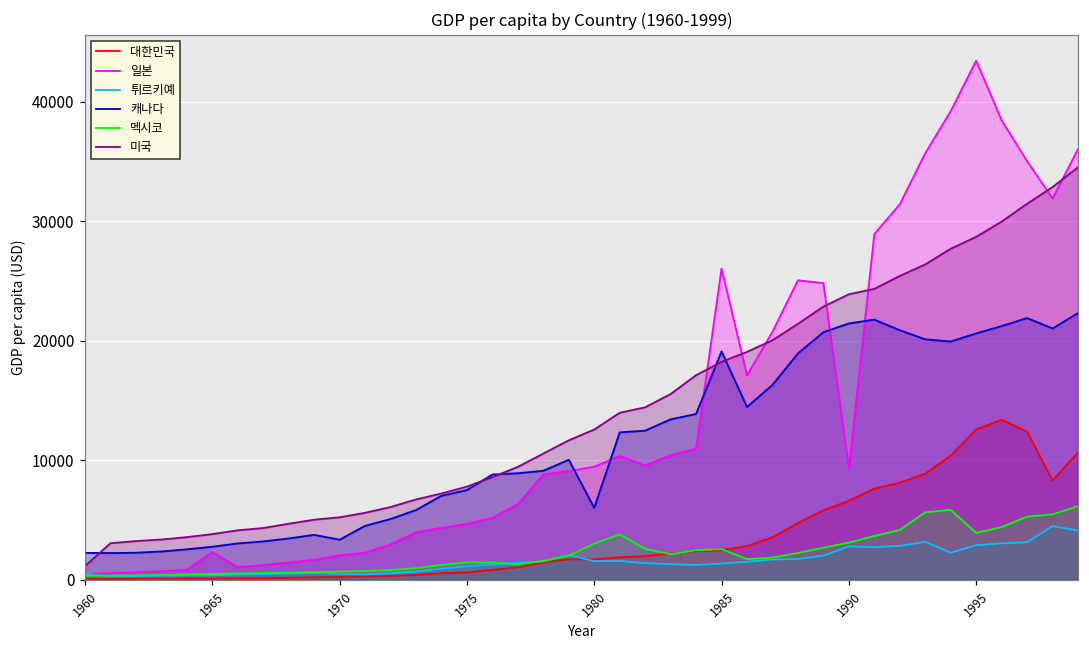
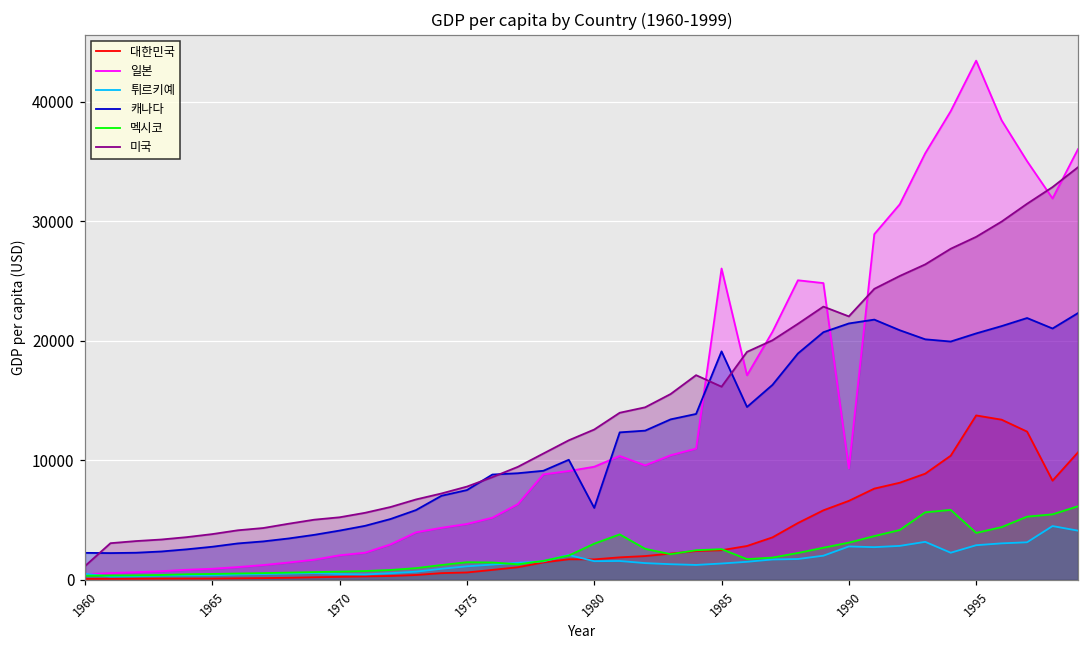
일본, 1965: 2300 -> 900
캐나다, 1970: 3400 -> 4100
미국, 1985: 18200 -> 16200
미국, 1990: 23900 -> 22000
대한민국, 1995: 12600 -> 13800
